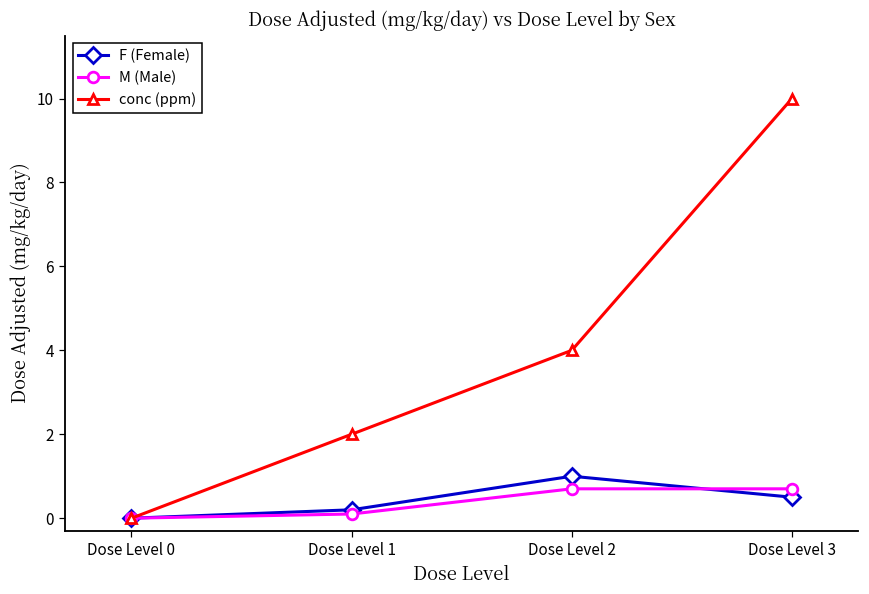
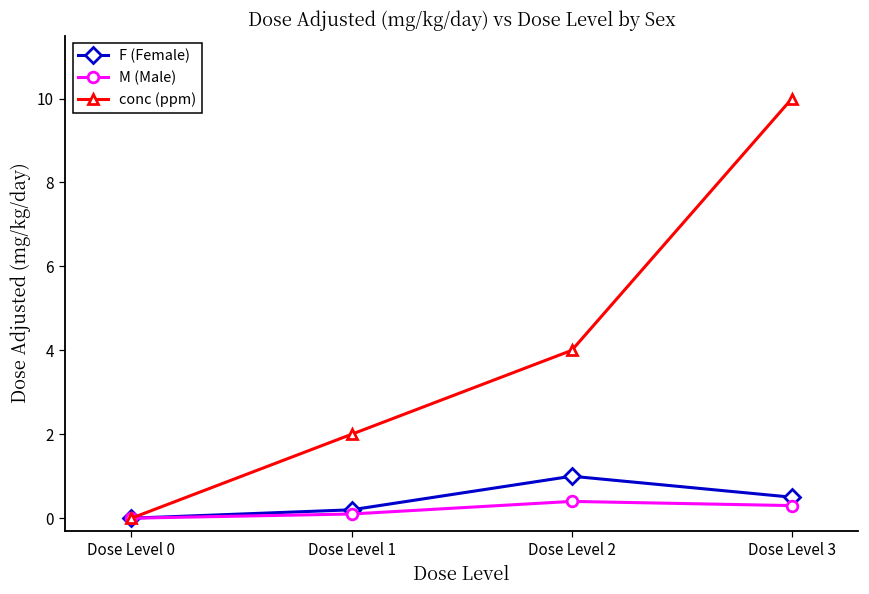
M (Male), Dose Level 2: 0.7 -> 0.4
M (Male), Dose Level 3: 0.7 -> 0.3
